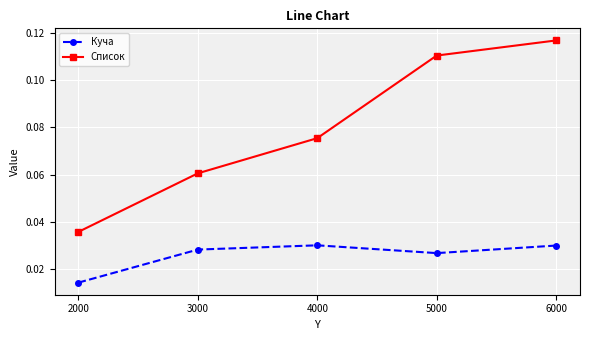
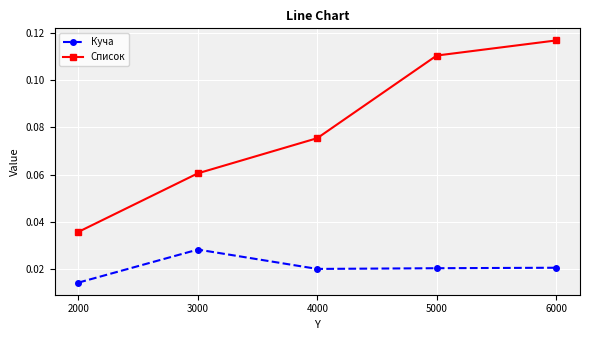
Куча, 4000: 0.03 -> 0.02
Куча, 5000: 0.027 -> 0.020
Куча, 6000: 0.030 -> 0.021
